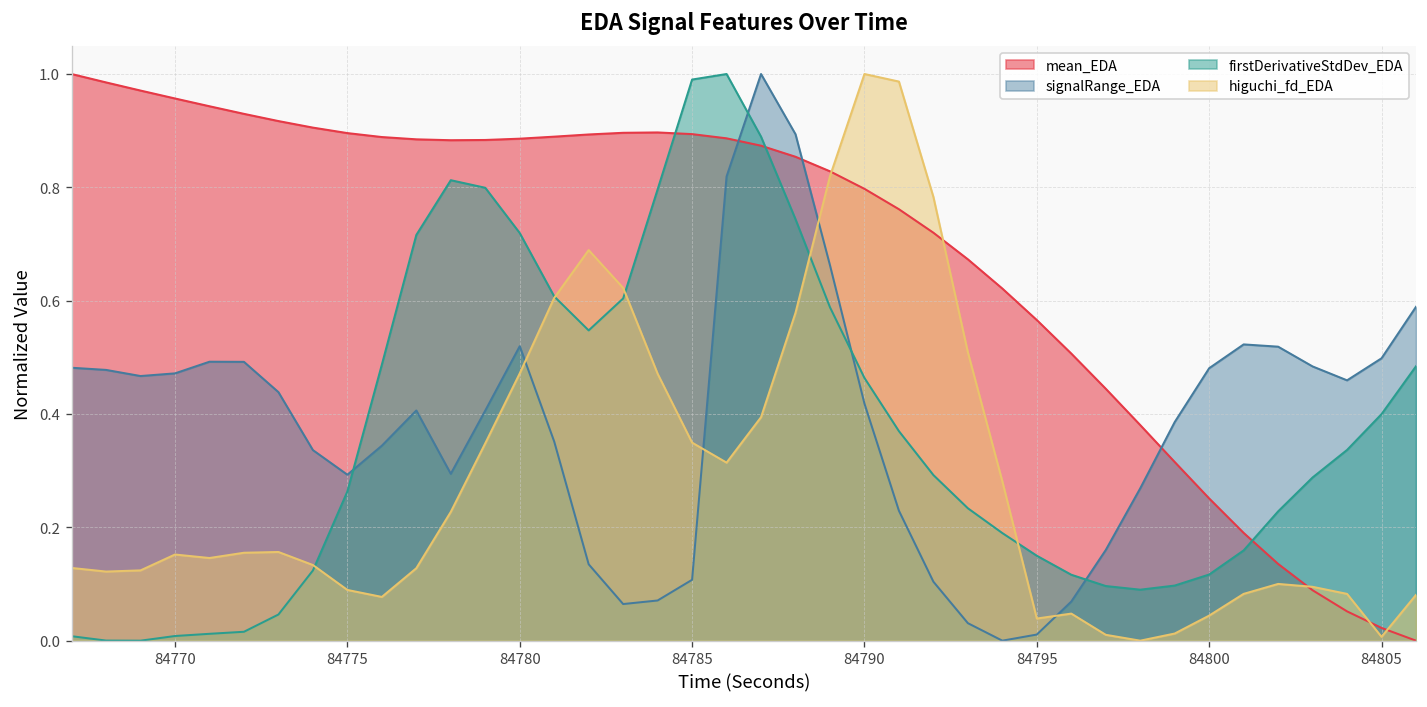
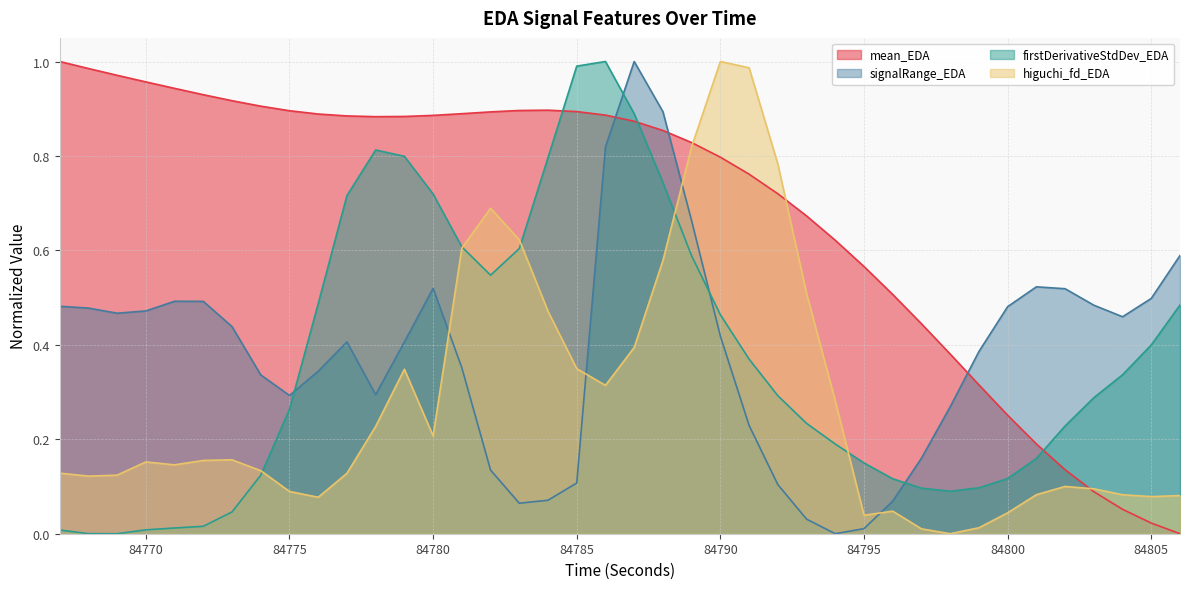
higuchi_fd_EDA, 84780: 0.47 -> 0.21
higuchi_fd_EDA, 84805: 0.01 -> 0.08
